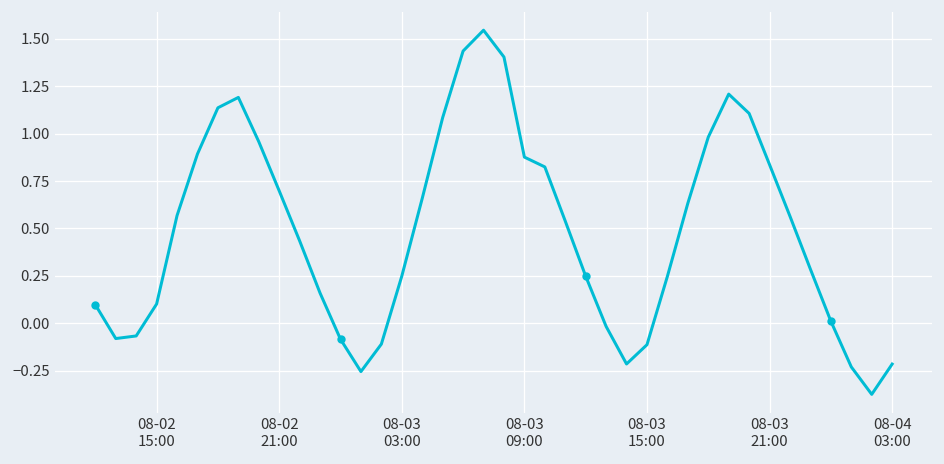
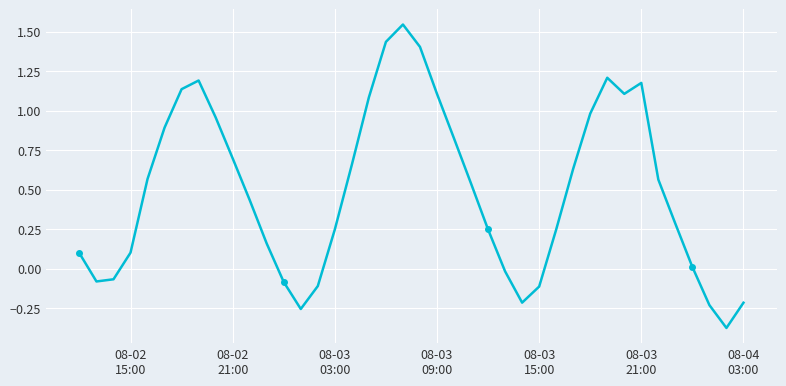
08-03 09:00: 0.88 -> 1.11
08-03 21:00: 0.84 -> 1.18
